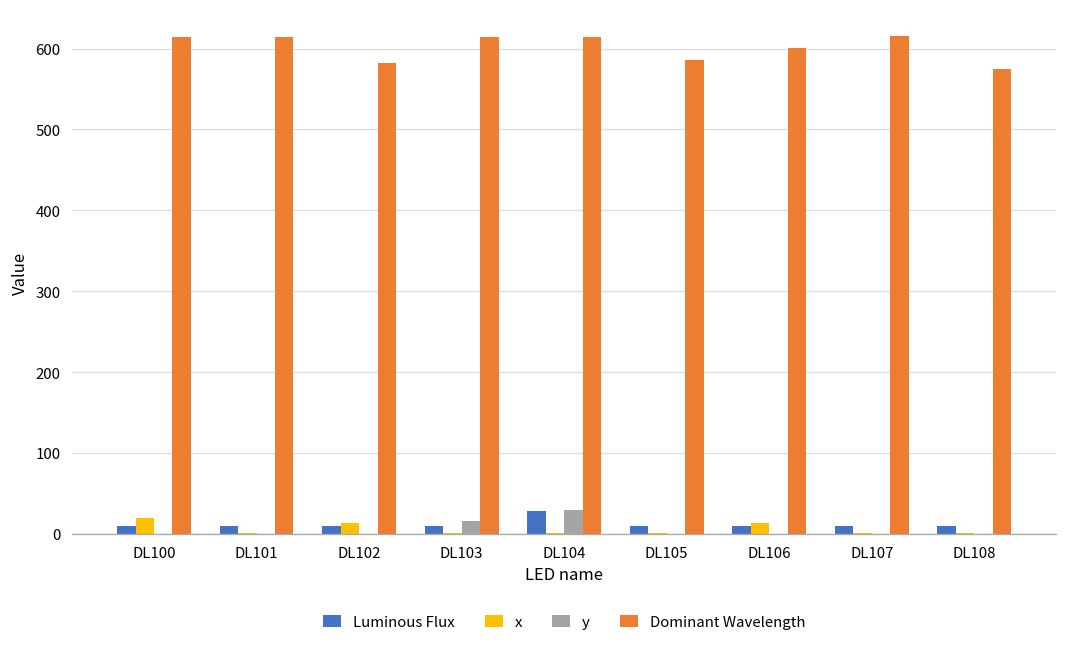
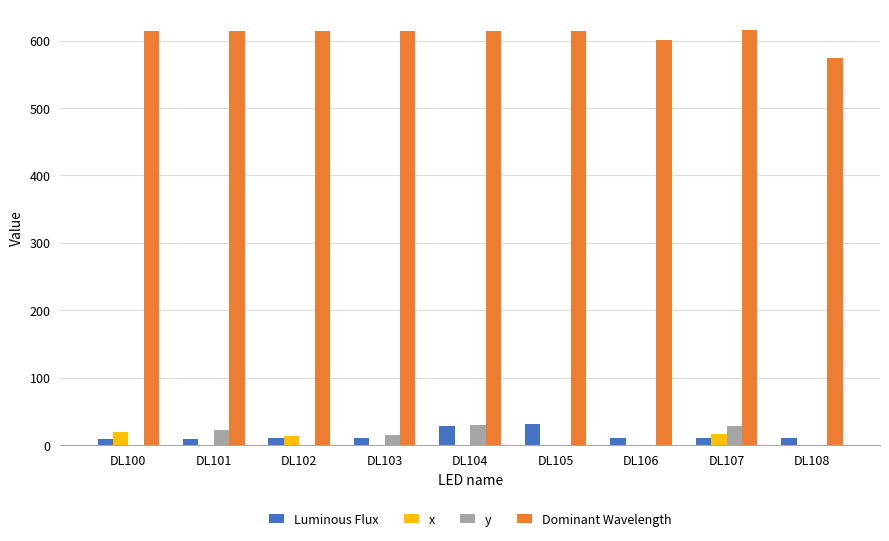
y, DL101: 0 -> 20
Dominant Wavelength, DL102: 580 -> 610
Luminous Flux, DL105: 10 -> 30
Dominant Wavelength, DL105: 590 -> 610
x, DL106: 10 -> 0
x, DL107: 0 -> 20
y, DL107: 0 -> 30
